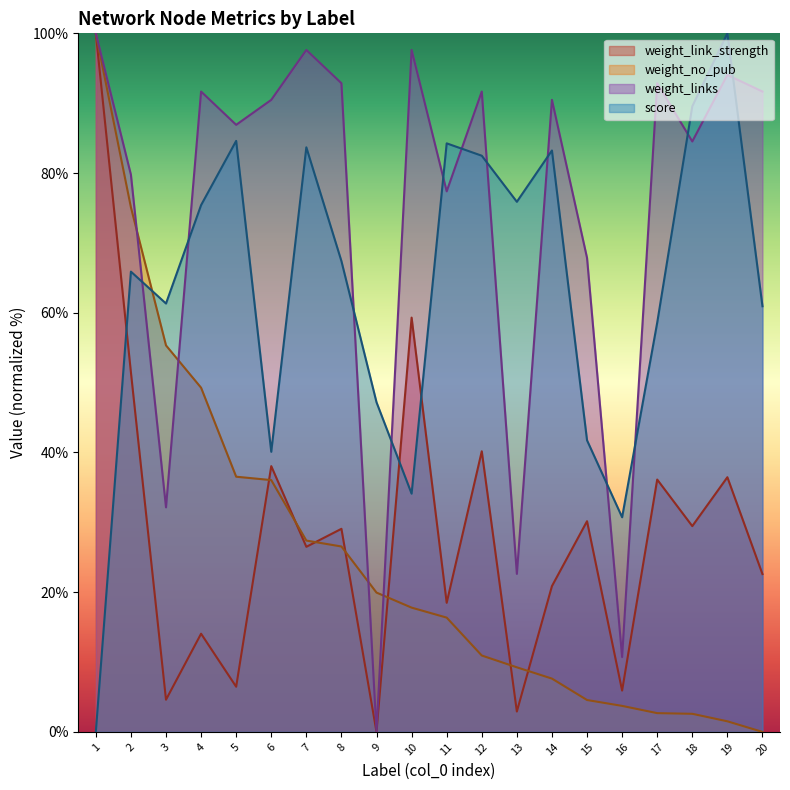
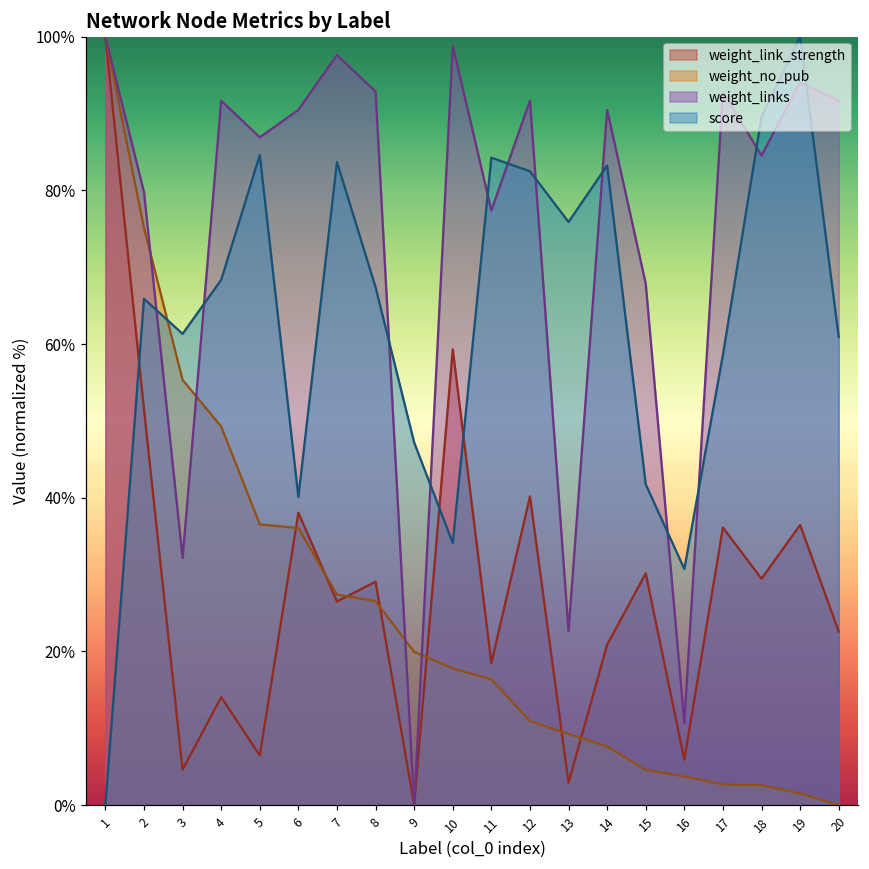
score, 4: 75% -> 68%
weight_links, 10: 98% -> 99%
